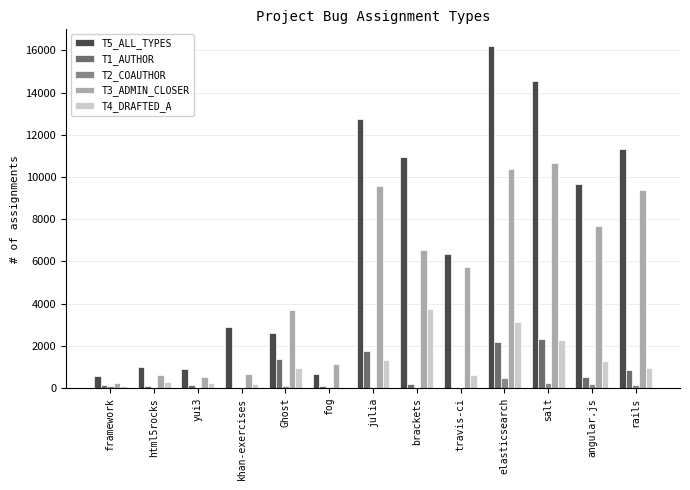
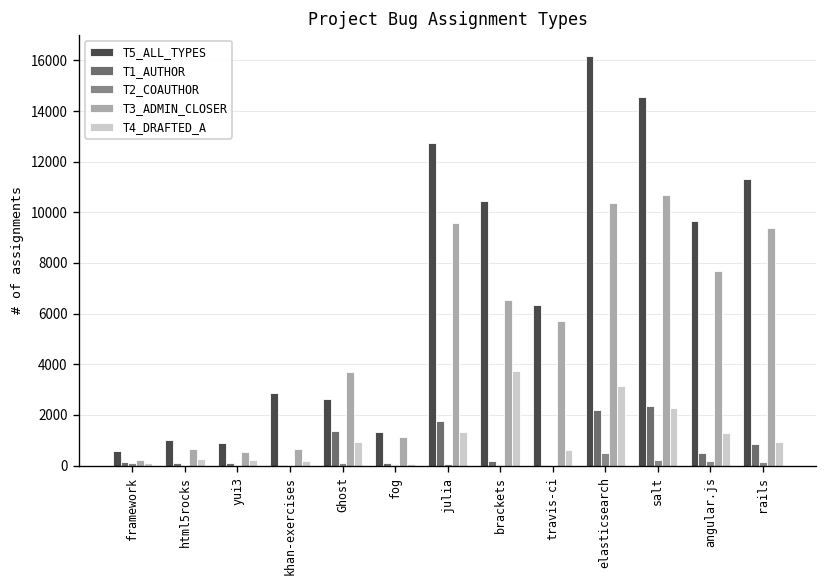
T5_ALL_TYPES, fog: 700 -> 1300
T5_ALL_TYPES, brackets: 10900 -> 10500
